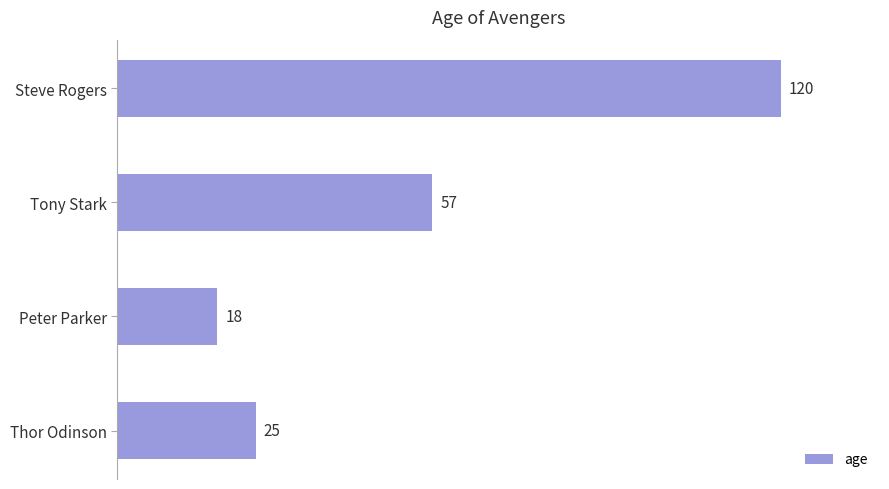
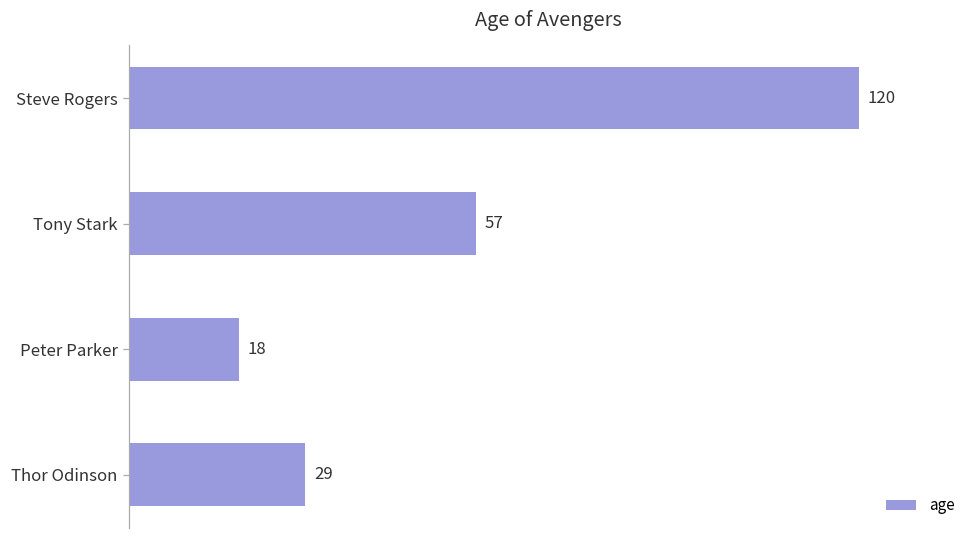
Thor Odinson: 25 -> 29
